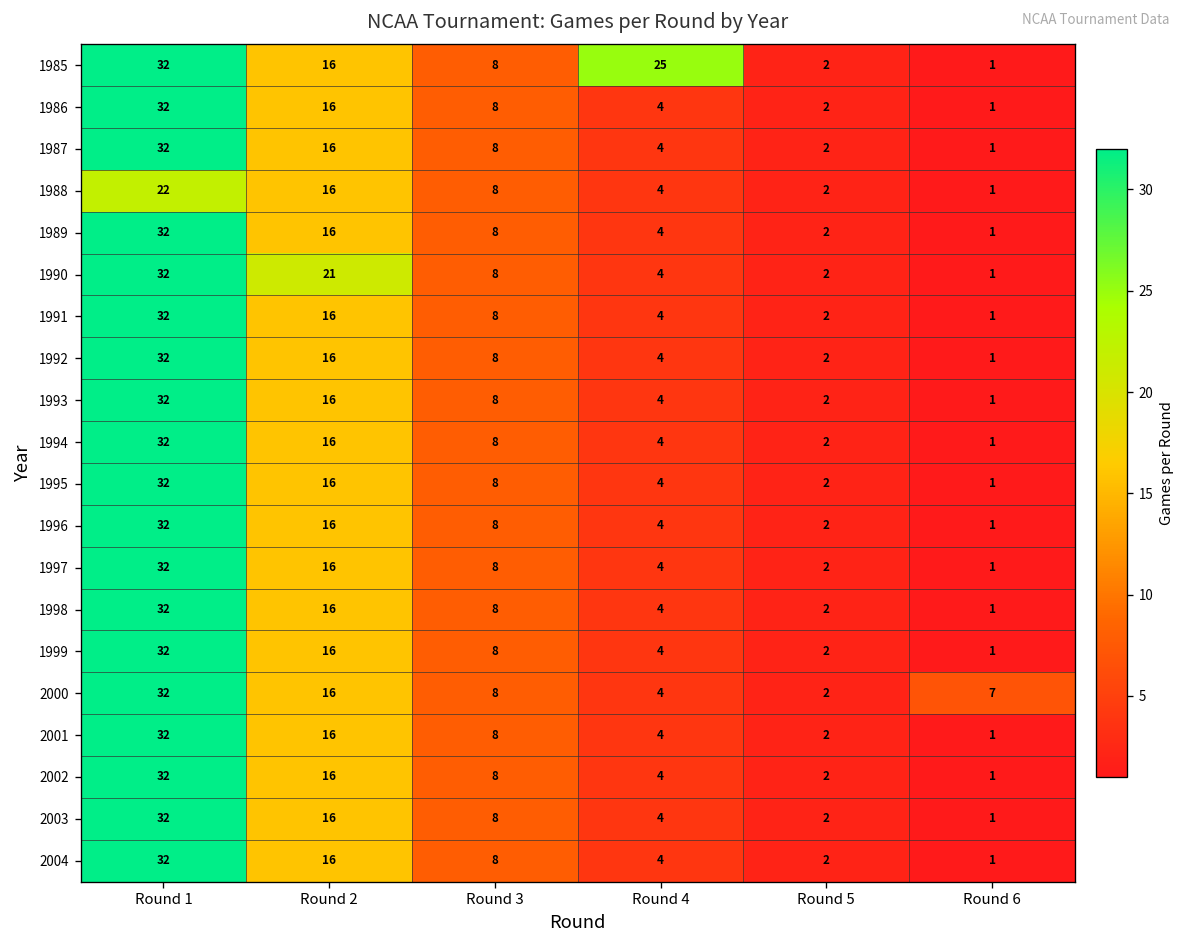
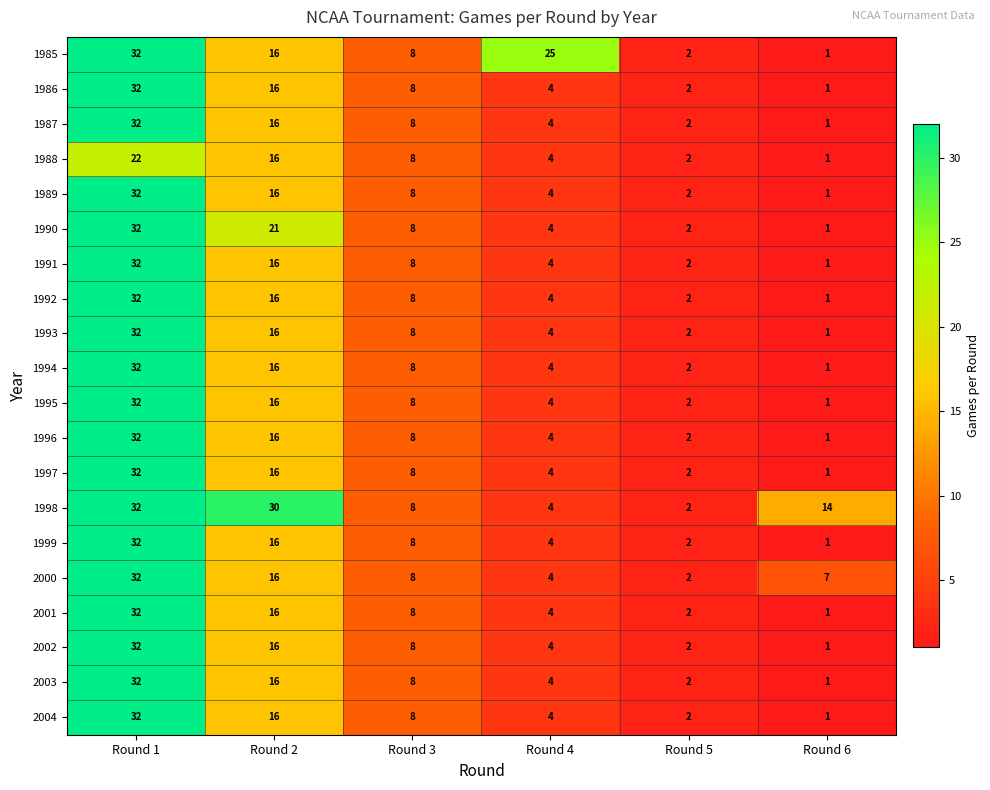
1998, Round 2: 16 -> 30
1998, Round 6: 1 -> 14
